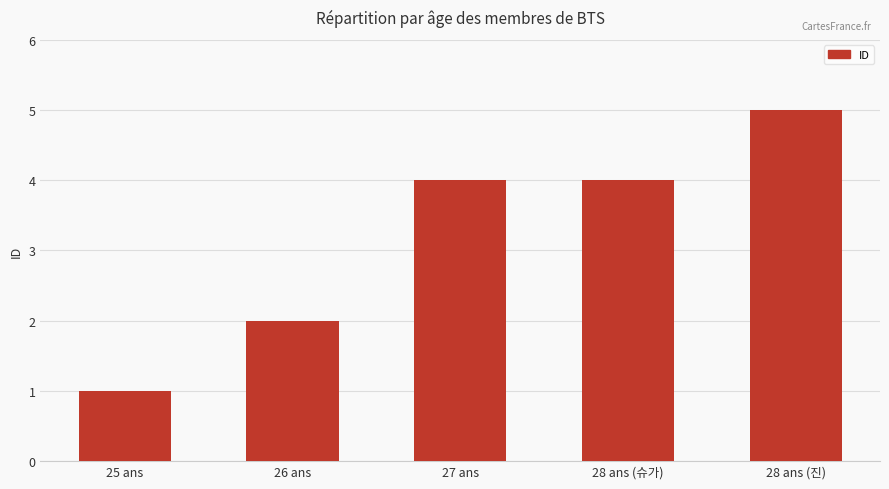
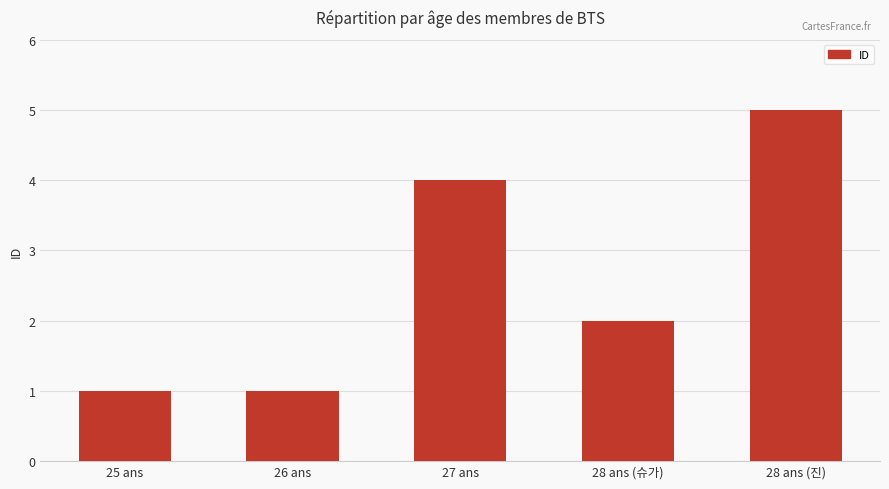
26 ans: 2 -> 1
28 ans (슈가): 4 -> 2
